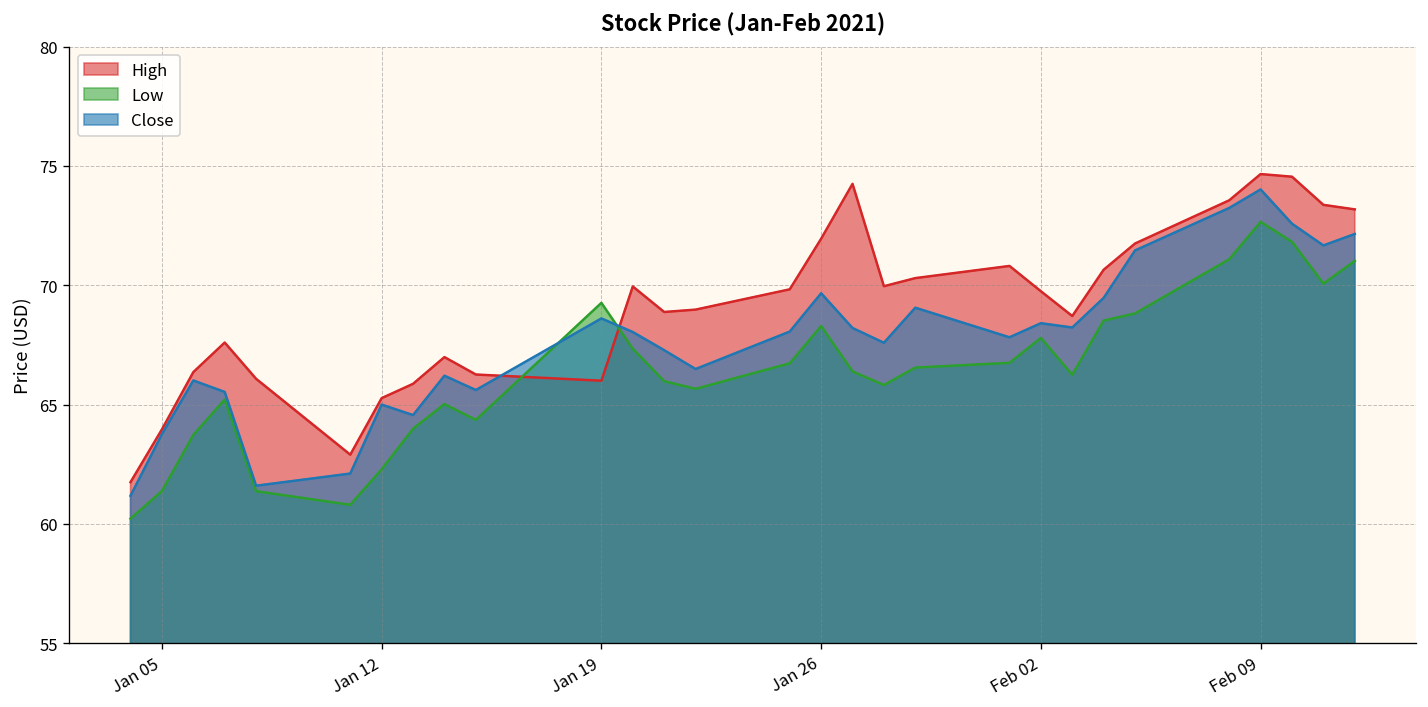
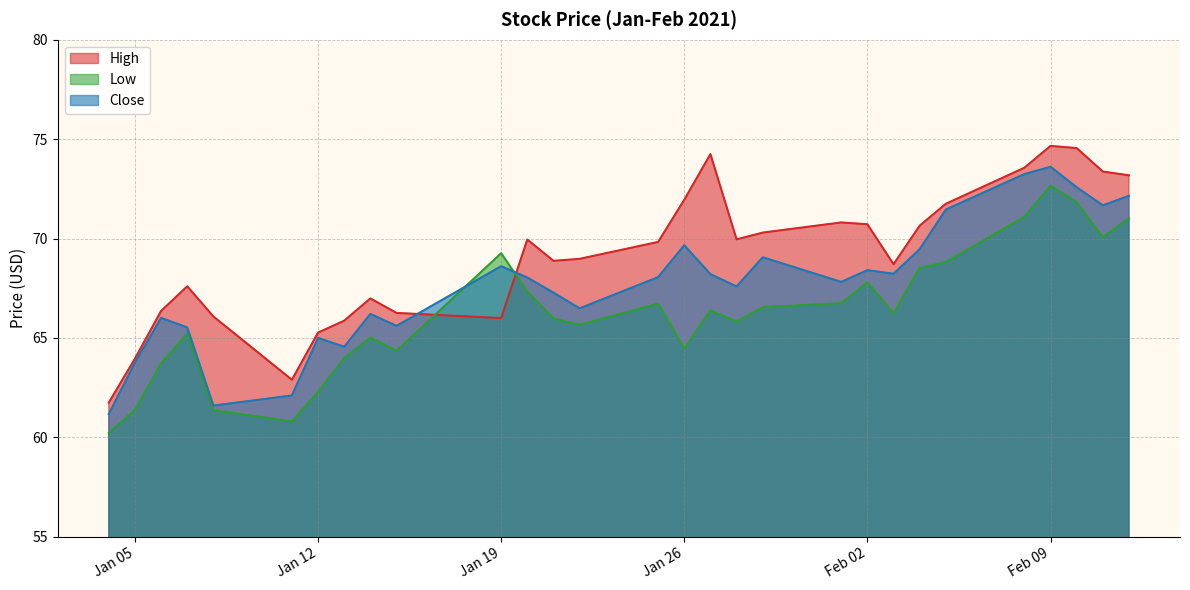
Low, Jan 26: 68.3 -> 64.5
High, Feb 02: 69.8 -> 70.7
Close, Feb 09: 74.0 -> 73.6
